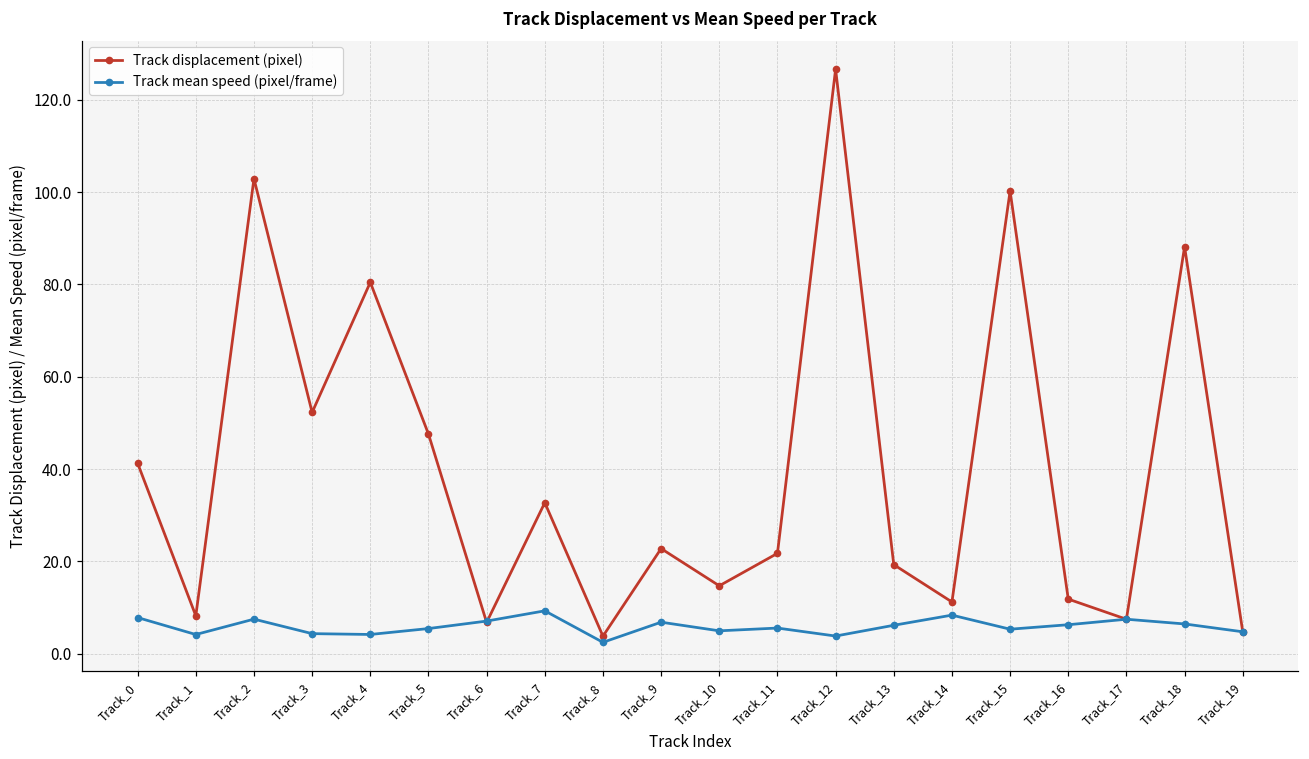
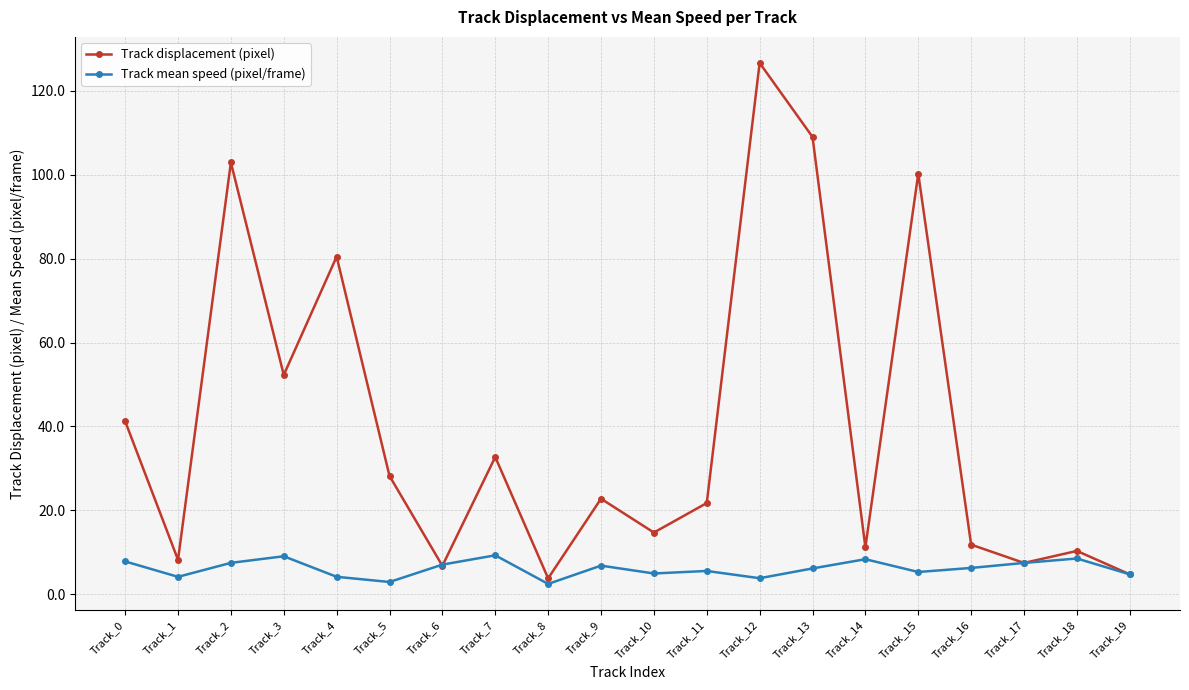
Track mean speed (pixel/frame), Track_3: 4 -> 9
Track displacement (pixel), Track_5: 48 -> 28
Track mean speed (pixel/frame), Track_5: 5 -> 3
Track displacement (pixel), Track_13: 19 -> 109
Track displacement (pixel), Track_18: 88 -> 10
Track mean speed (pixel/frame), Track_18: 6 -> 9
